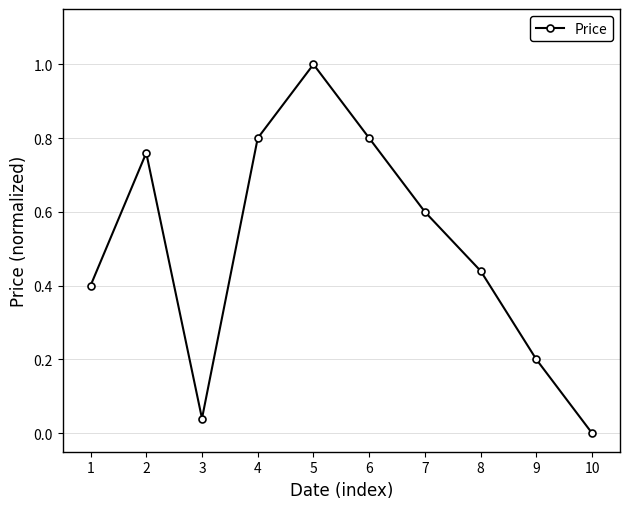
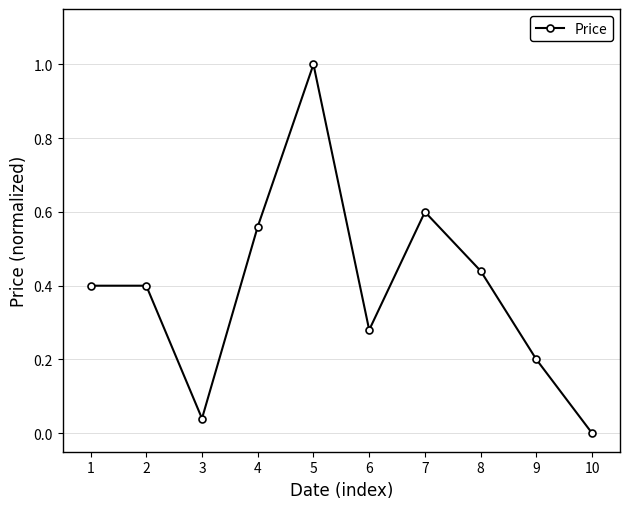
2: 0.76 -> 0.40
4: 0.80 -> 0.56
6: 0.80 -> 0.28
